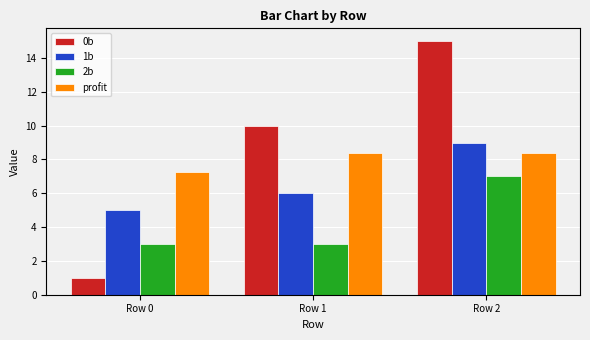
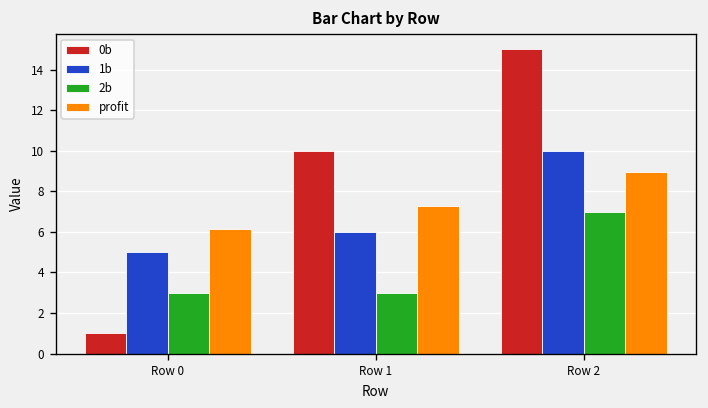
profit, Row 0: 7.2 -> 6.2
profit, Row 1: 8.4 -> 7.3
1b, Row 2: 9 -> 10
profit, Row 2: 8.4 -> 9.0
